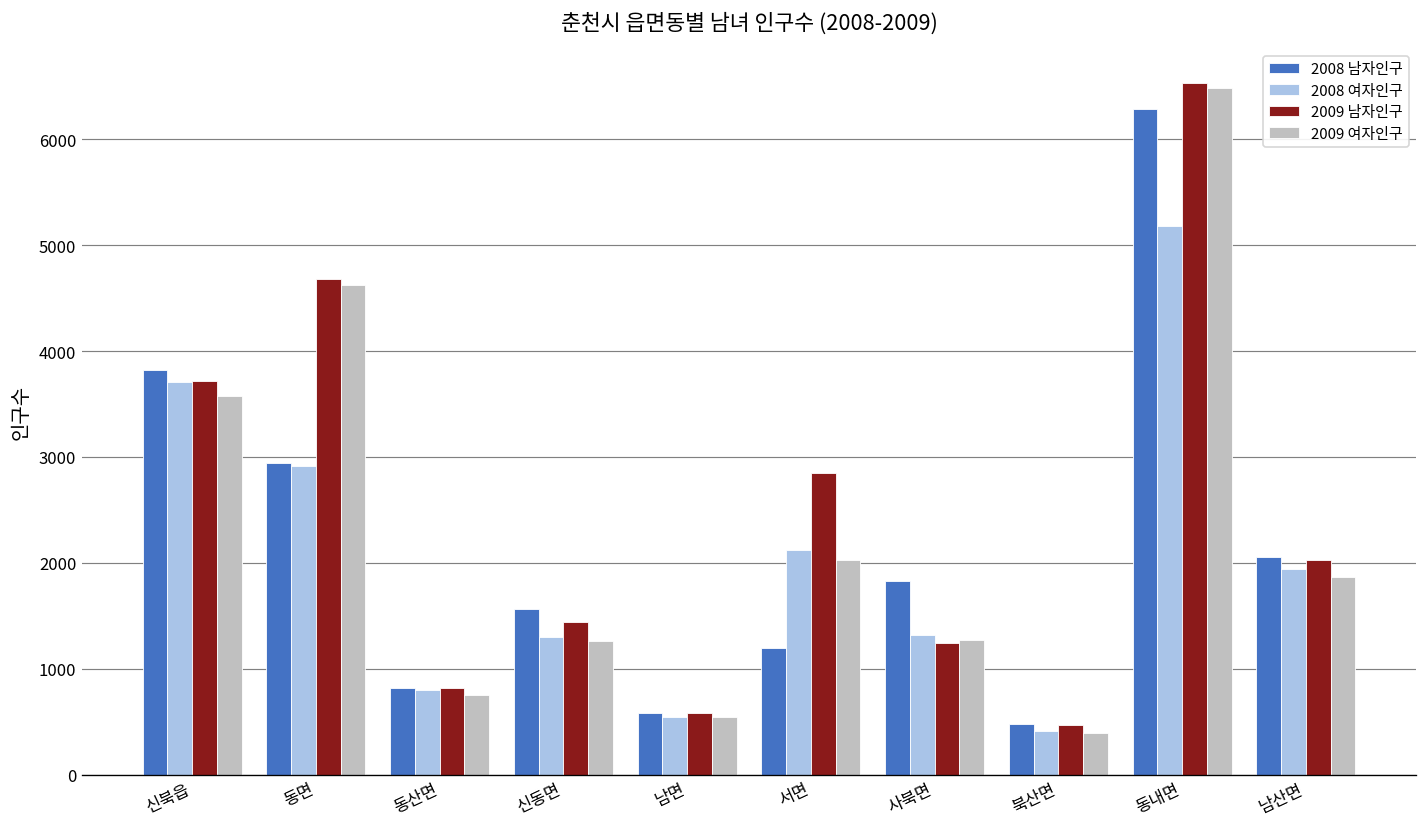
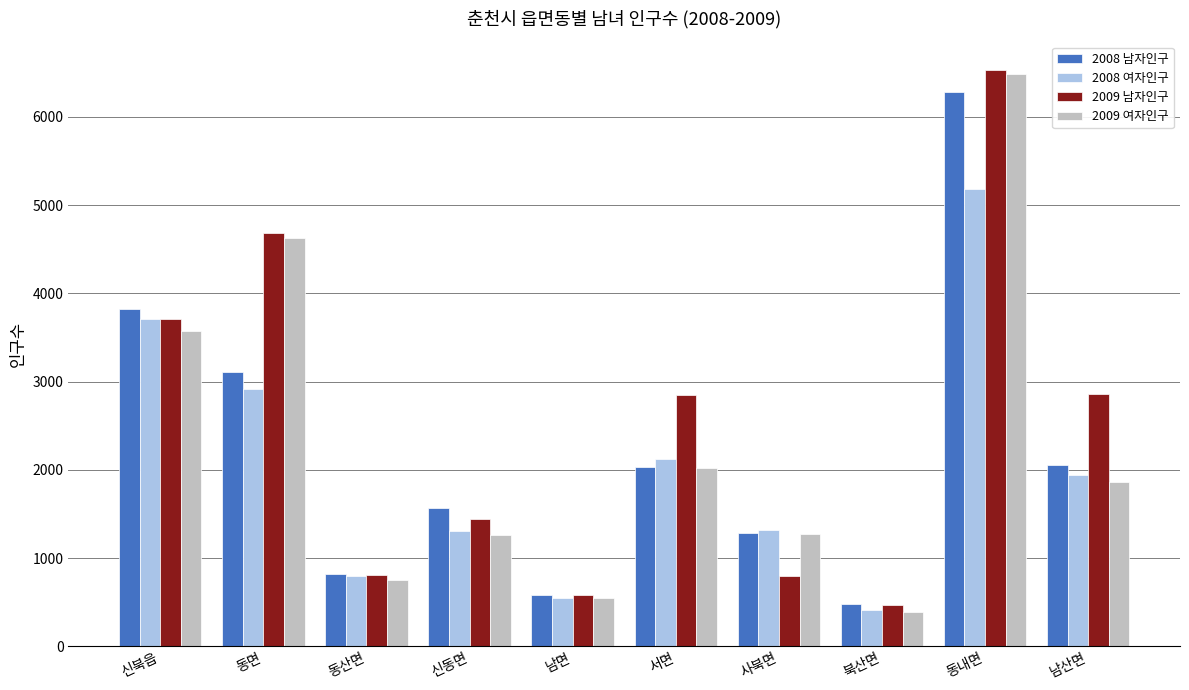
2008 남자인구, 동면: 2900 -> 3100
2008 남자인구, 서면: 1200 -> 2000
2008 남자인구, 사북면: 1800 -> 1300
2009 남자인구, 사북면: 1200 -> 800
2009 남자인구, 남산면: 2000 -> 2900
